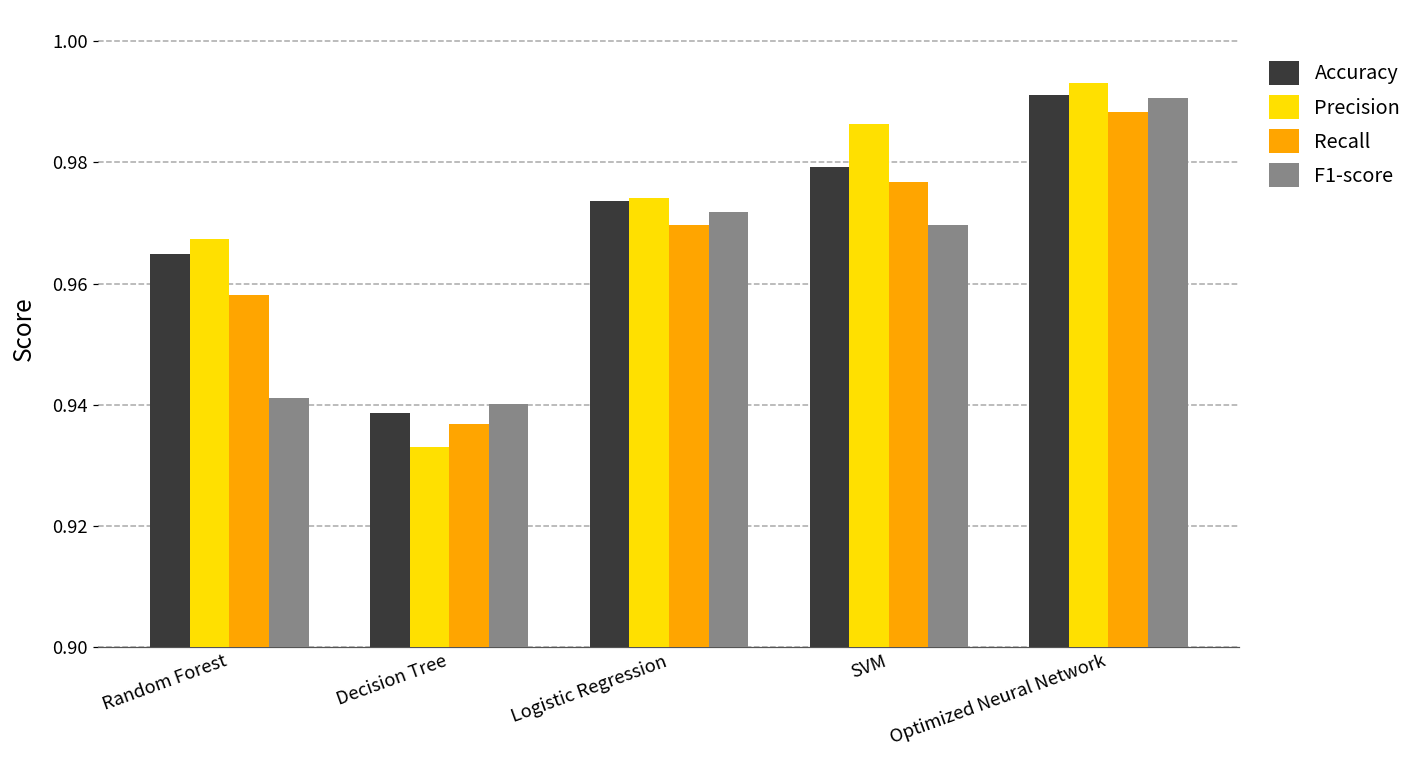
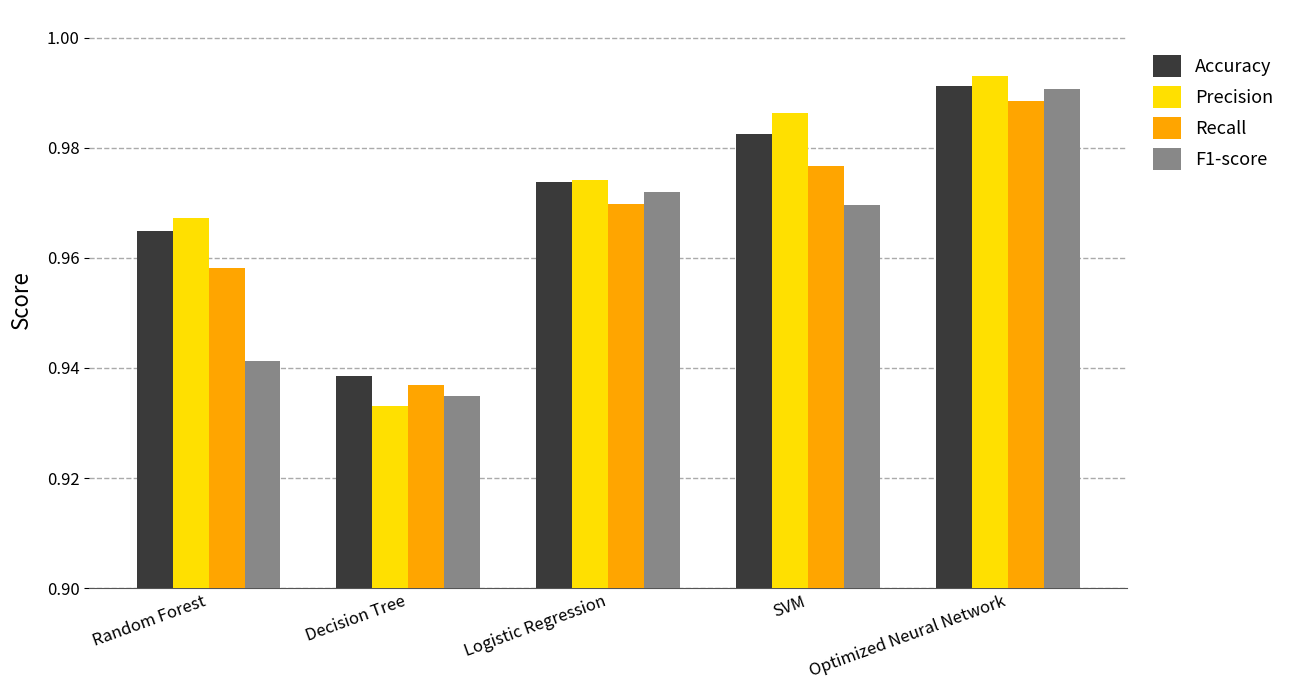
F1-score, Decision Tree: 0.940 -> 0.935
Accuracy, SVM: 0.979 -> 0.983
